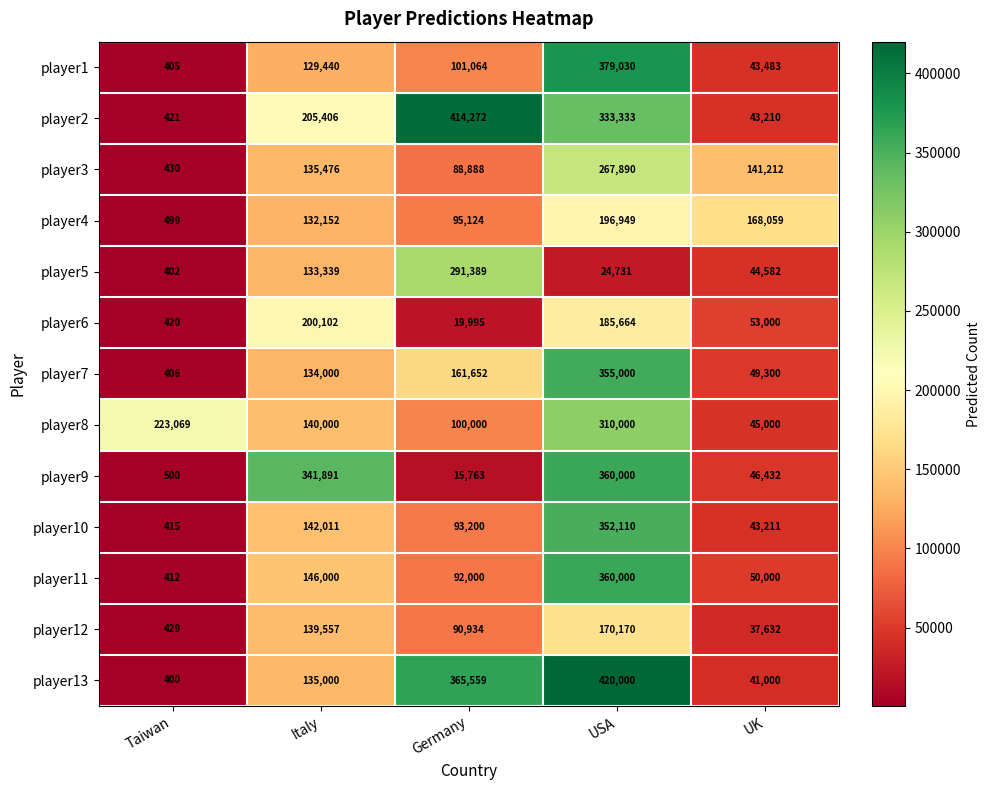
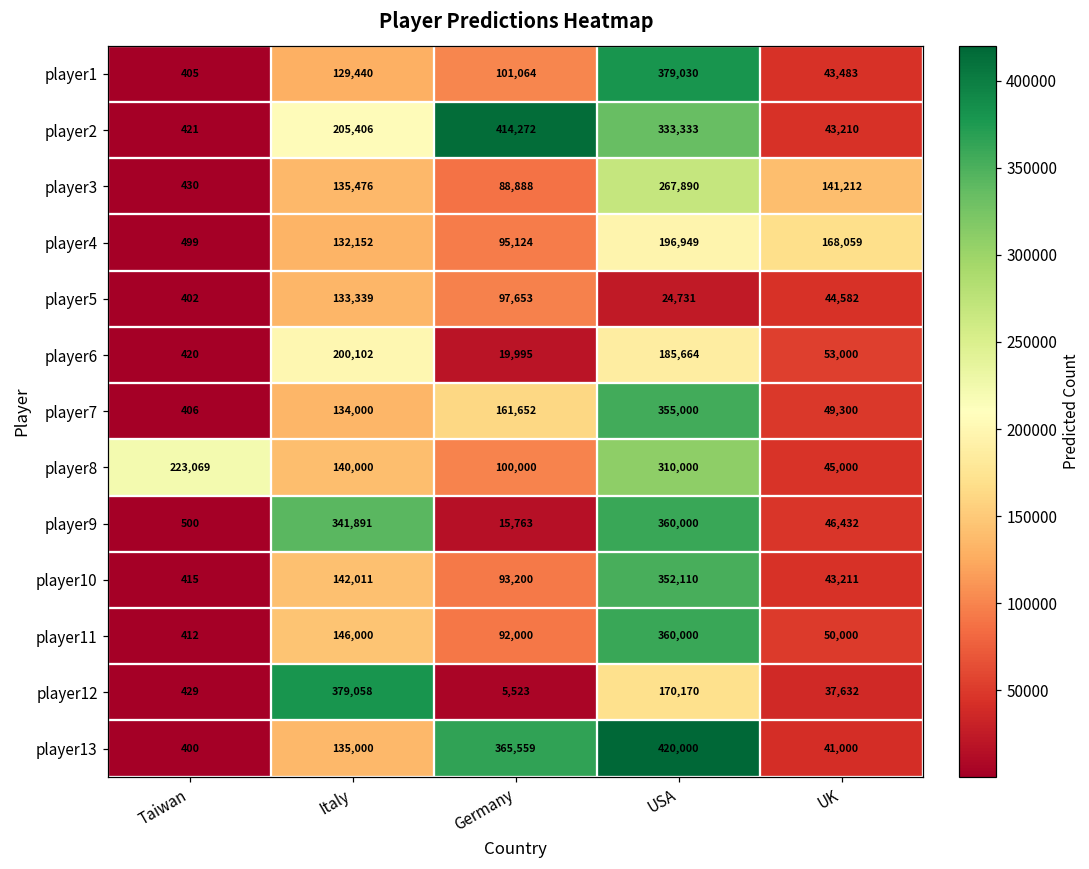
player5, Germany: 291,389 -> 97,653
player12, Italy: 139,557 -> 379,058
player12, Germany: 90,934 -> 5,523
